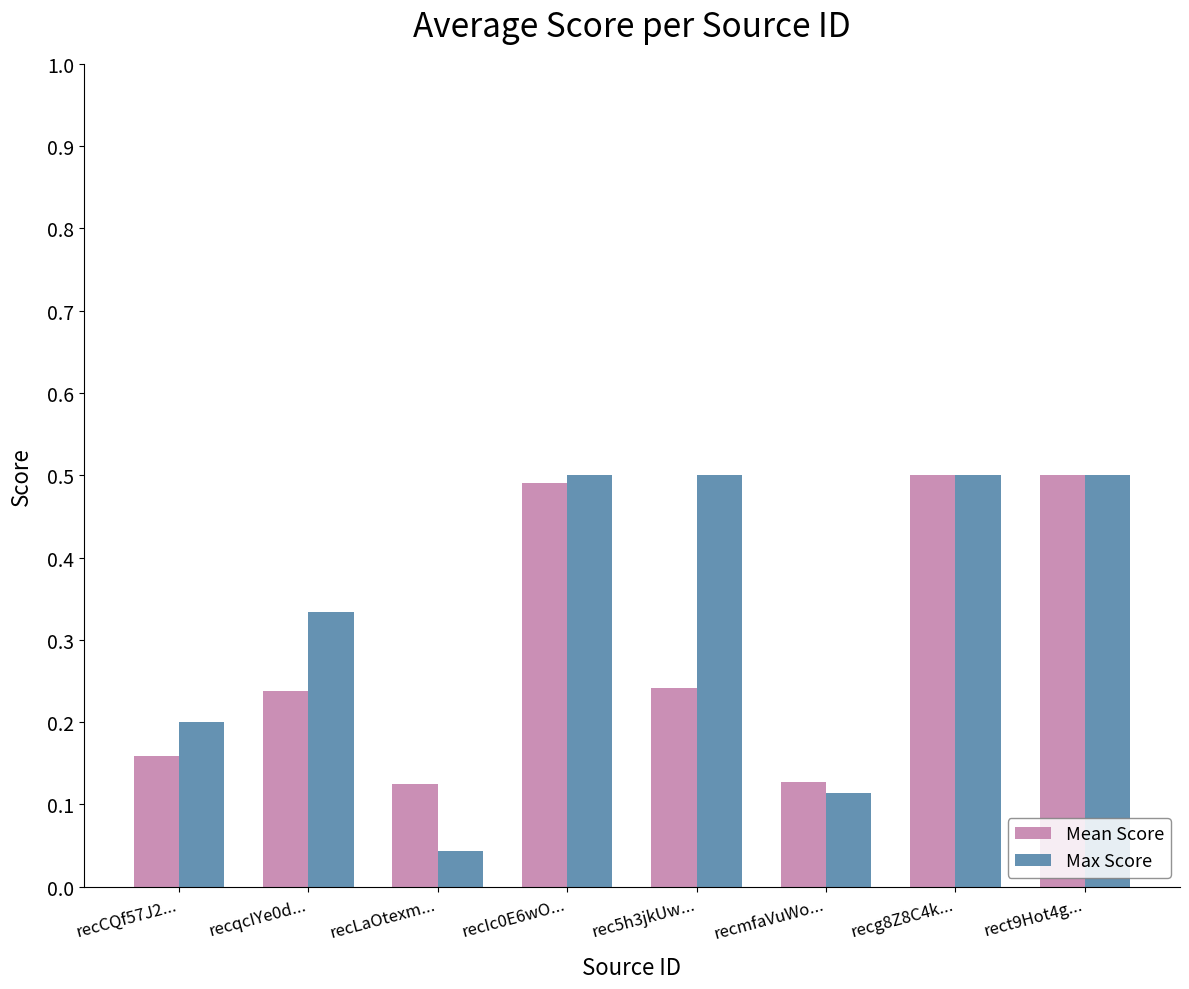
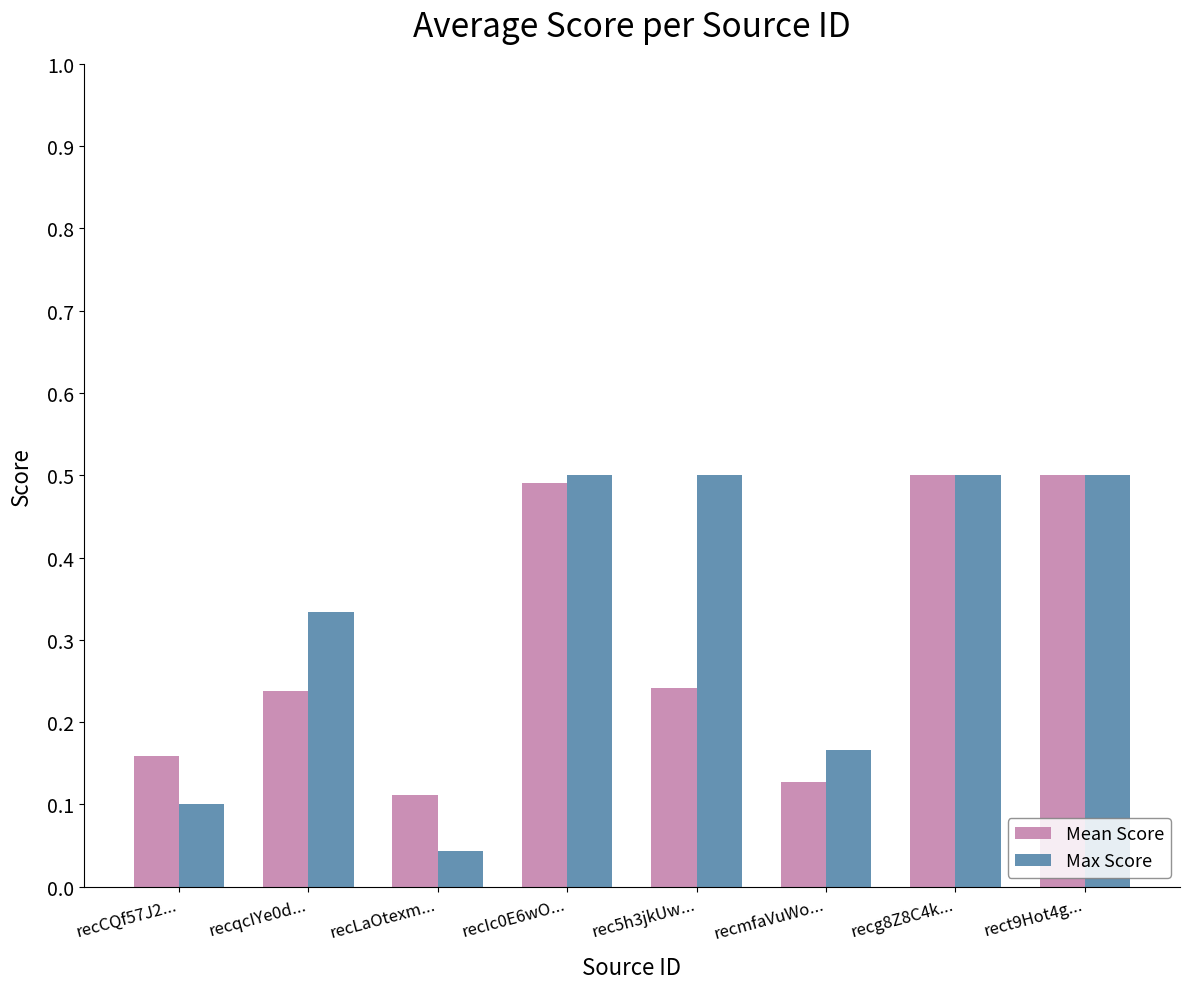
Max Score, recCQf57J2...: 0.2 -> 0.1
Mean Score, recLaOtexm...: 0.13 -> 0.11
Max Score, recmfaVuWo...: 0.11 -> 0.17
